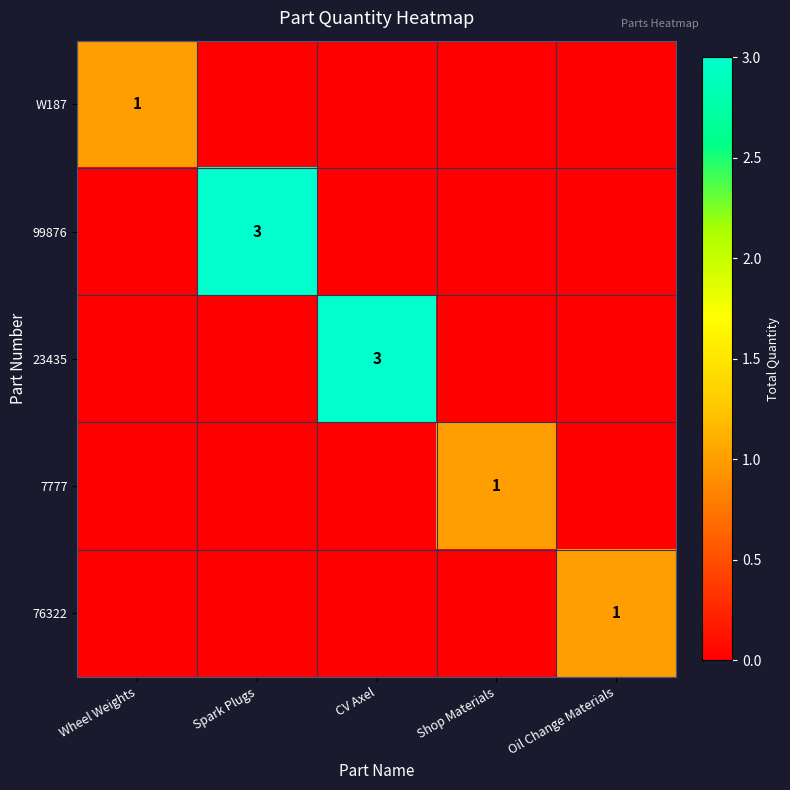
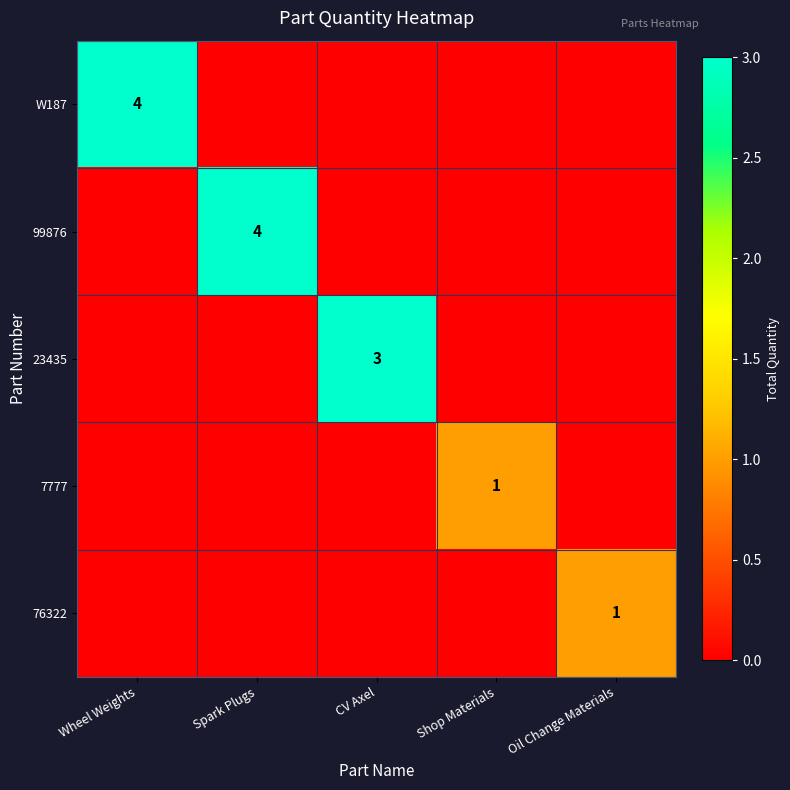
W187, Wheel Weights: 1 -> 4
99876, Spark Plugs: 3 -> 4
